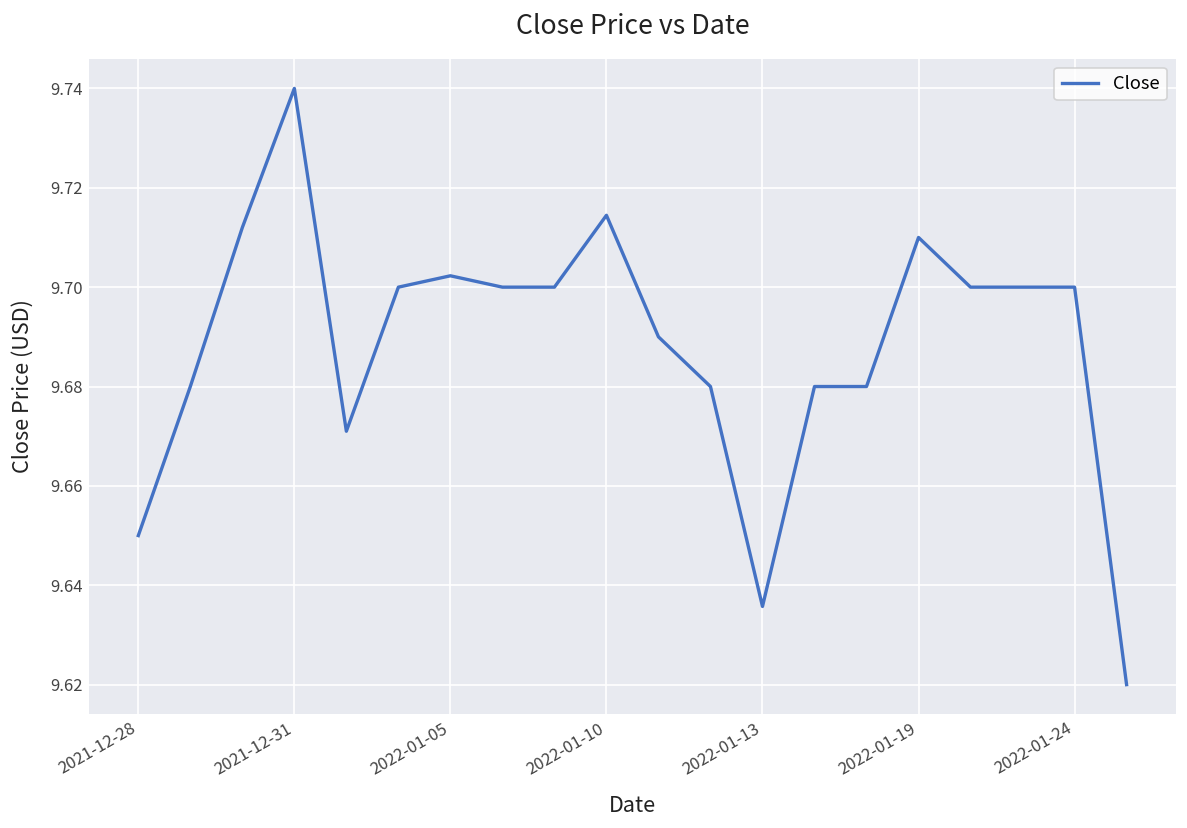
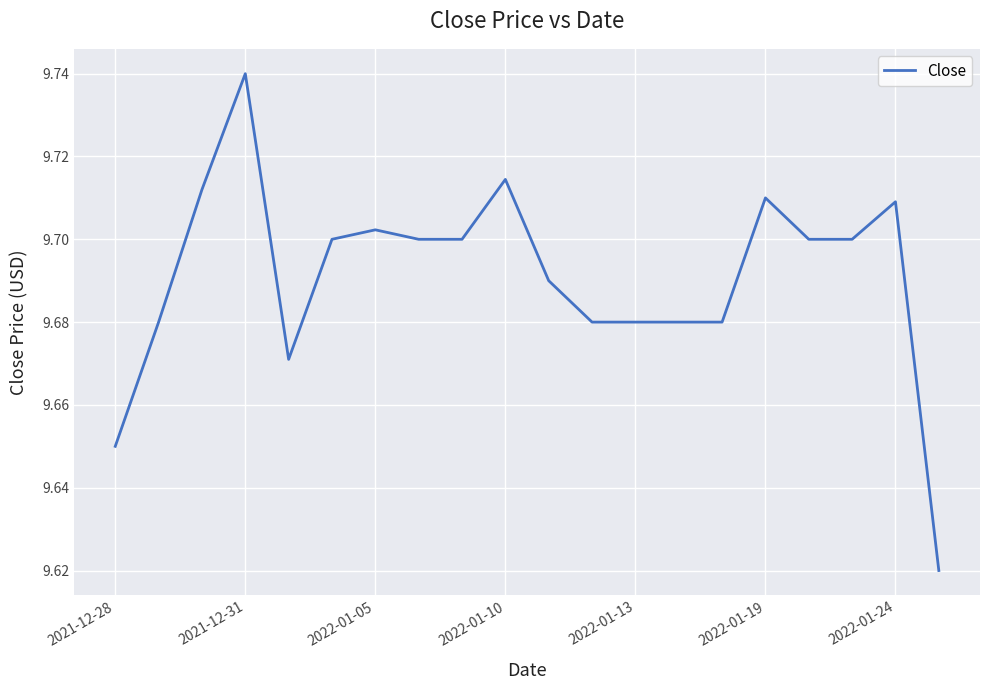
2022-01-13: 9.636 -> 9.680
2022-01-24: 9.700 -> 9.709
